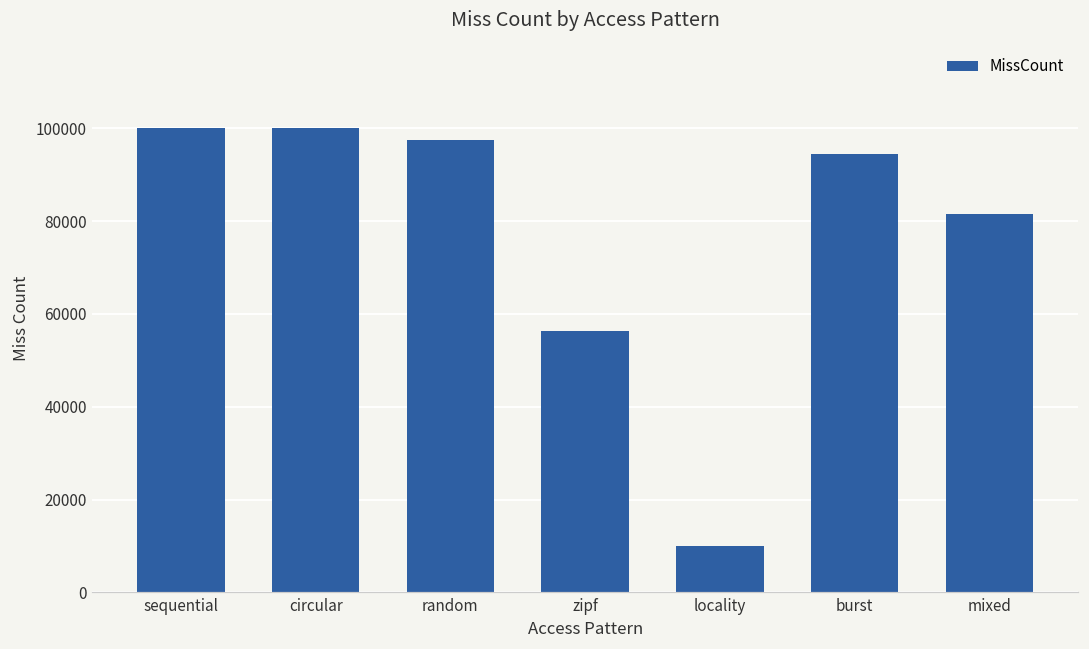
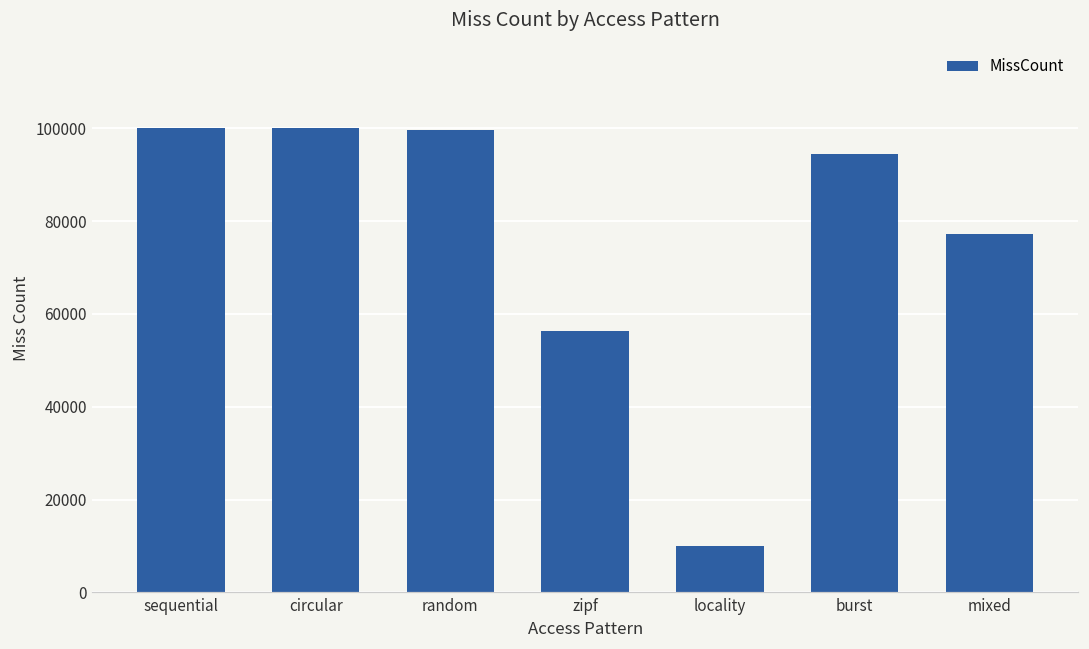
random: 97000 -> 100000
mixed: 82000 -> 77000
